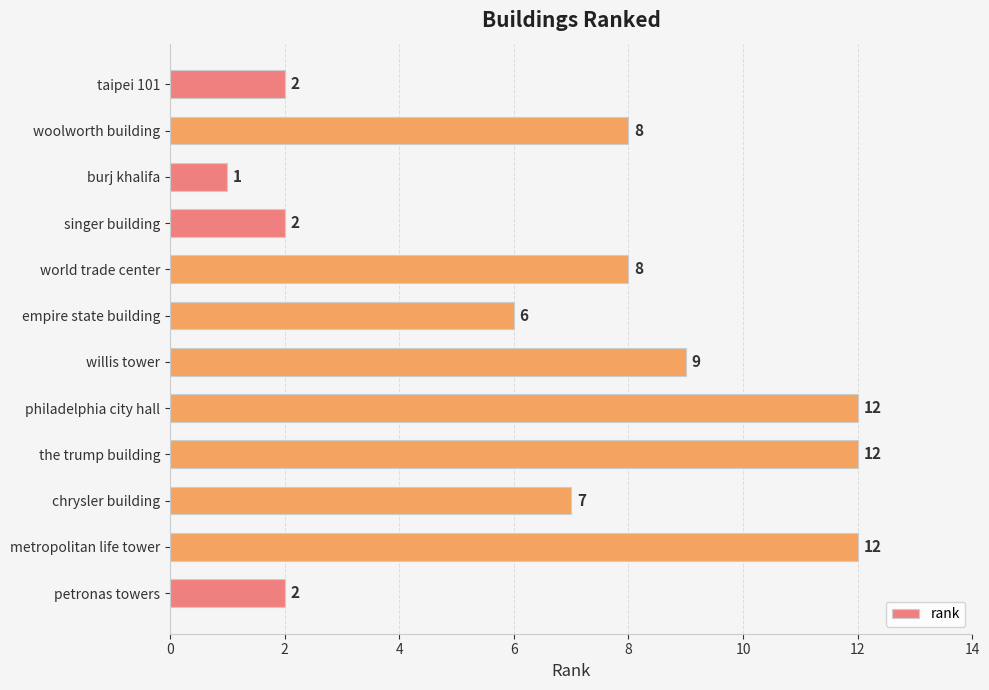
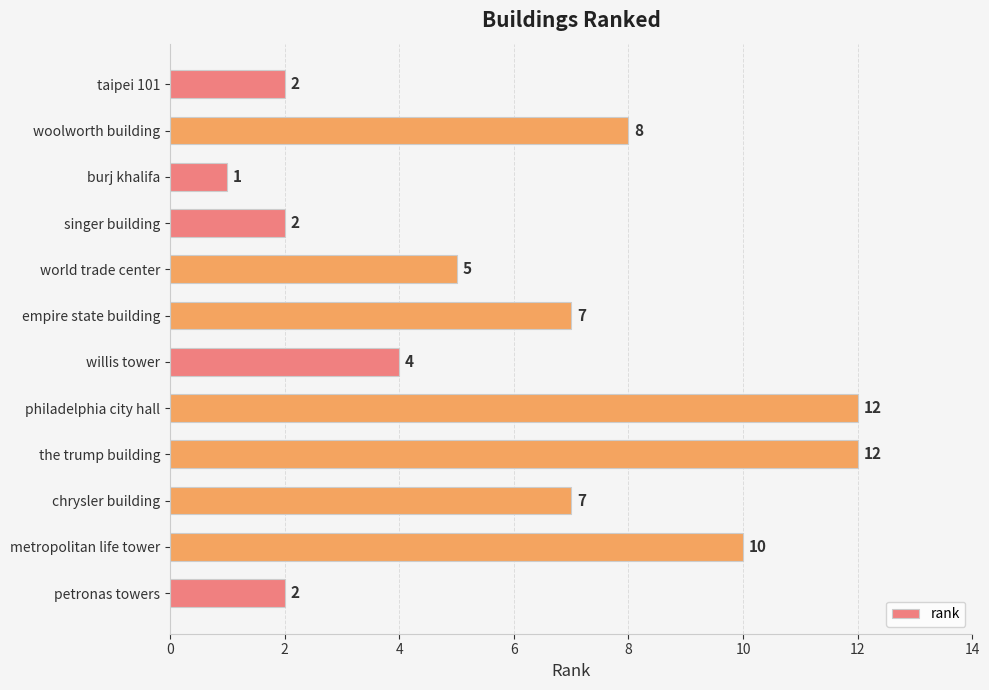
world trade center: 8 -> 5
empire state building: 6 -> 7
willis tower: 9 -> 4
metropolitan life tower: 12 -> 10
